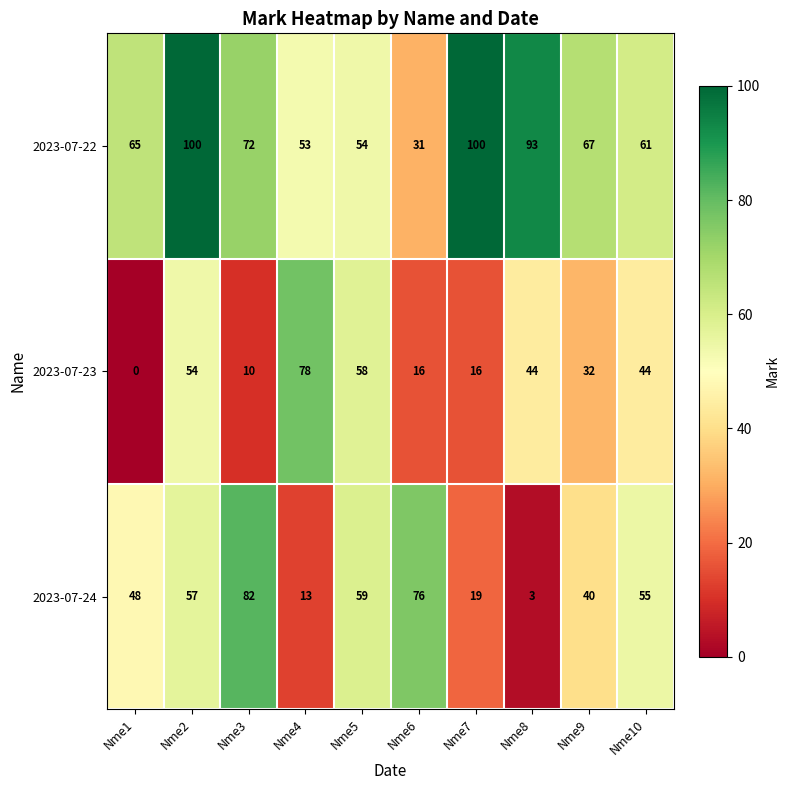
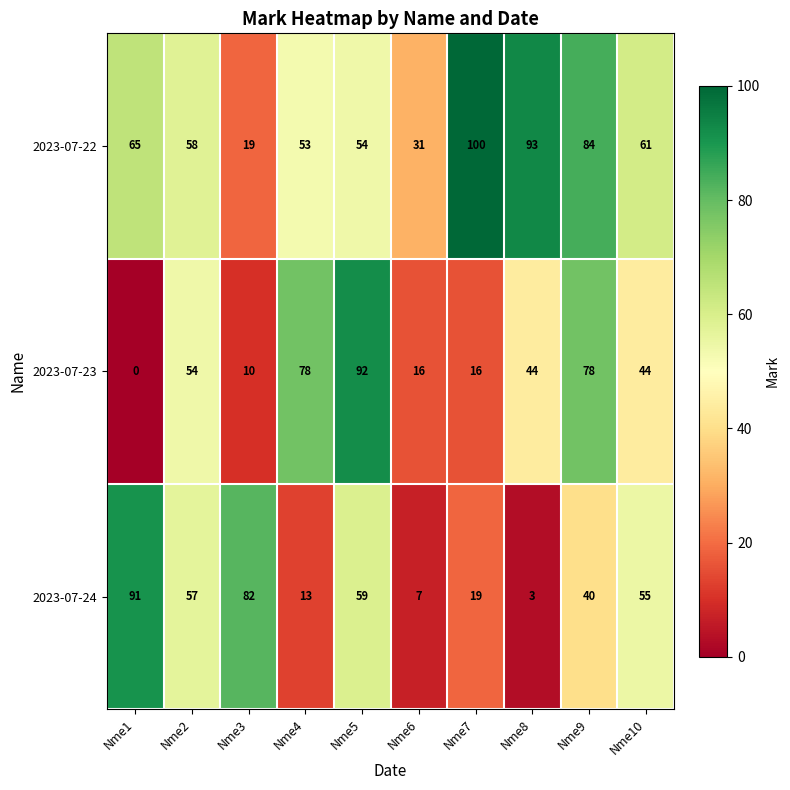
2023-07-22, Nme2: 100 -> 58
2023-07-22, Nme3: 72 -> 19
2023-07-22, Nme9: 67 -> 84
2023-07-23, Nme5: 58 -> 92
2023-07-23, Nme9: 32 -> 78
2023-07-24, Nme1: 48 -> 91
2023-07-24, Nme6: 76 -> 7
